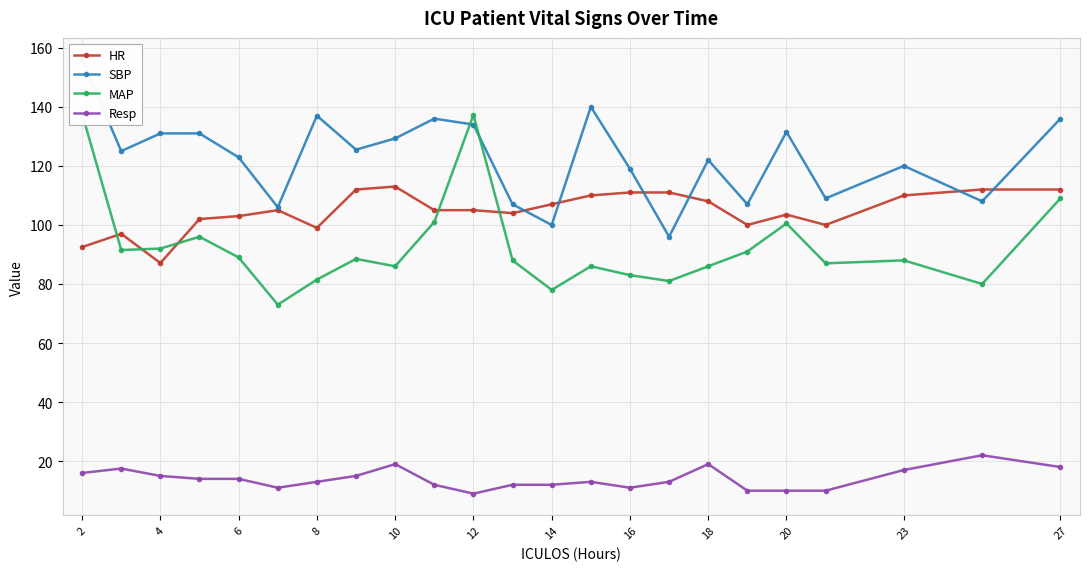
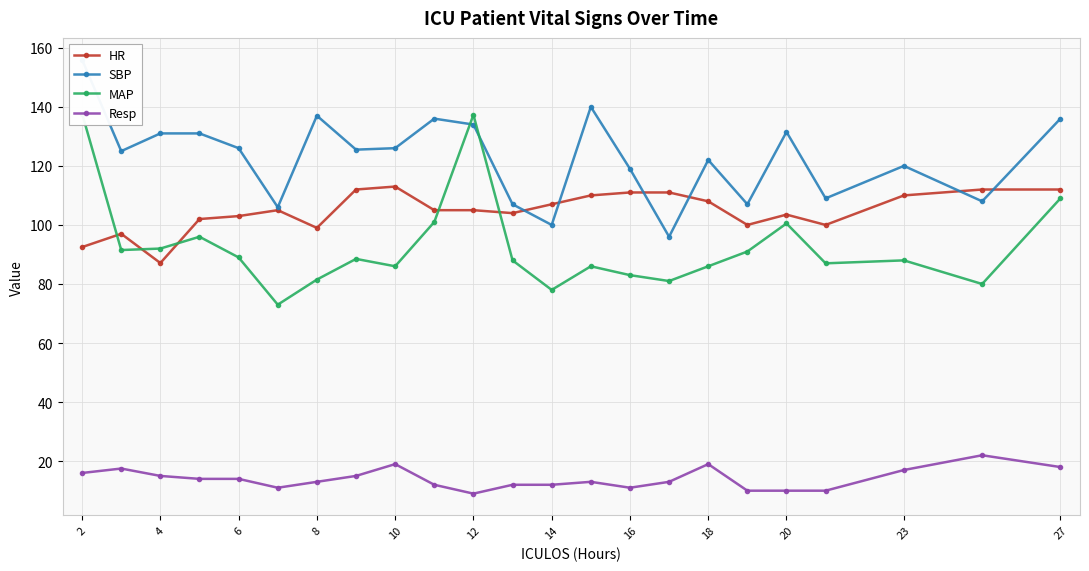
SBP, 6: 123 -> 126
SBP, 10: 129 -> 126
